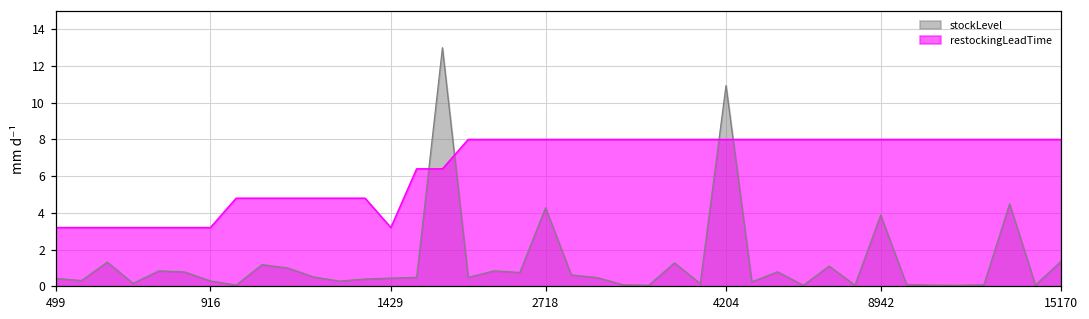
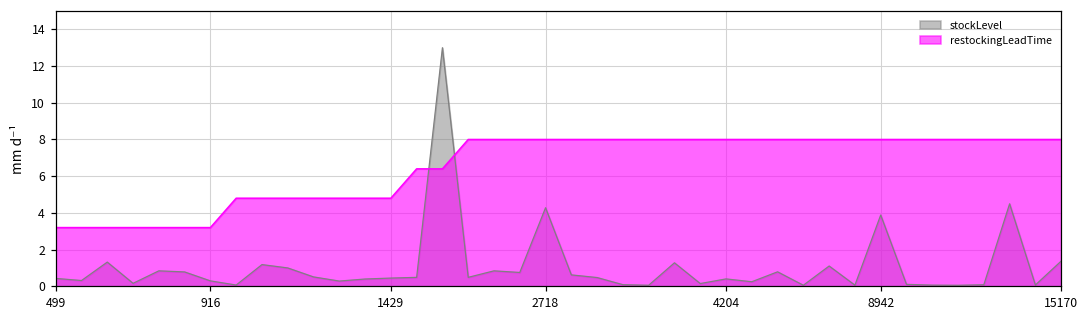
restockingLeadTime, 1429: 3.2 -> 4.8
stockLevel, 4204: 10.9 -> 0.4
